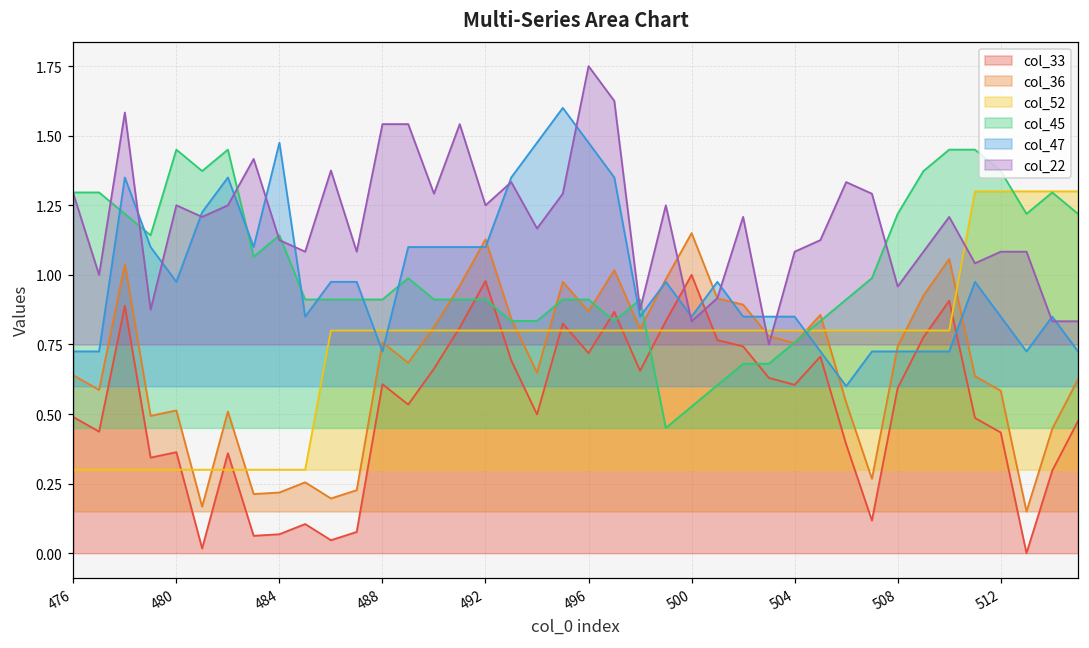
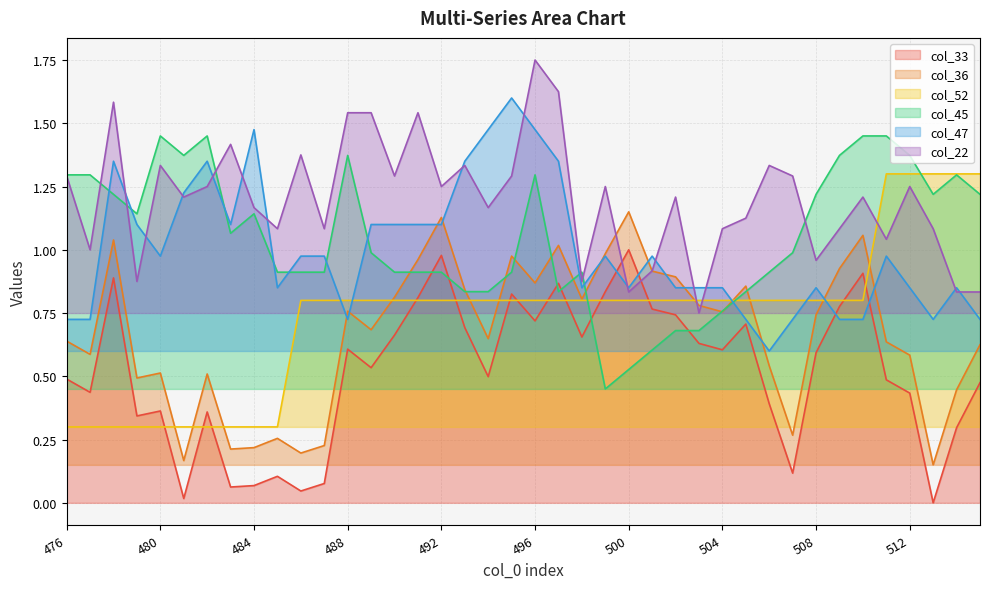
col_22, 480: 1.25 -> 1.33
col_22, 484: 1.13 -> 1.17
col_45, 488: 0.91 -> 1.37
col_45, 496: 0.91 -> 1.30
col_47, 508: 0.72 -> 0.85
col_22, 512: 1.08 -> 1.25
